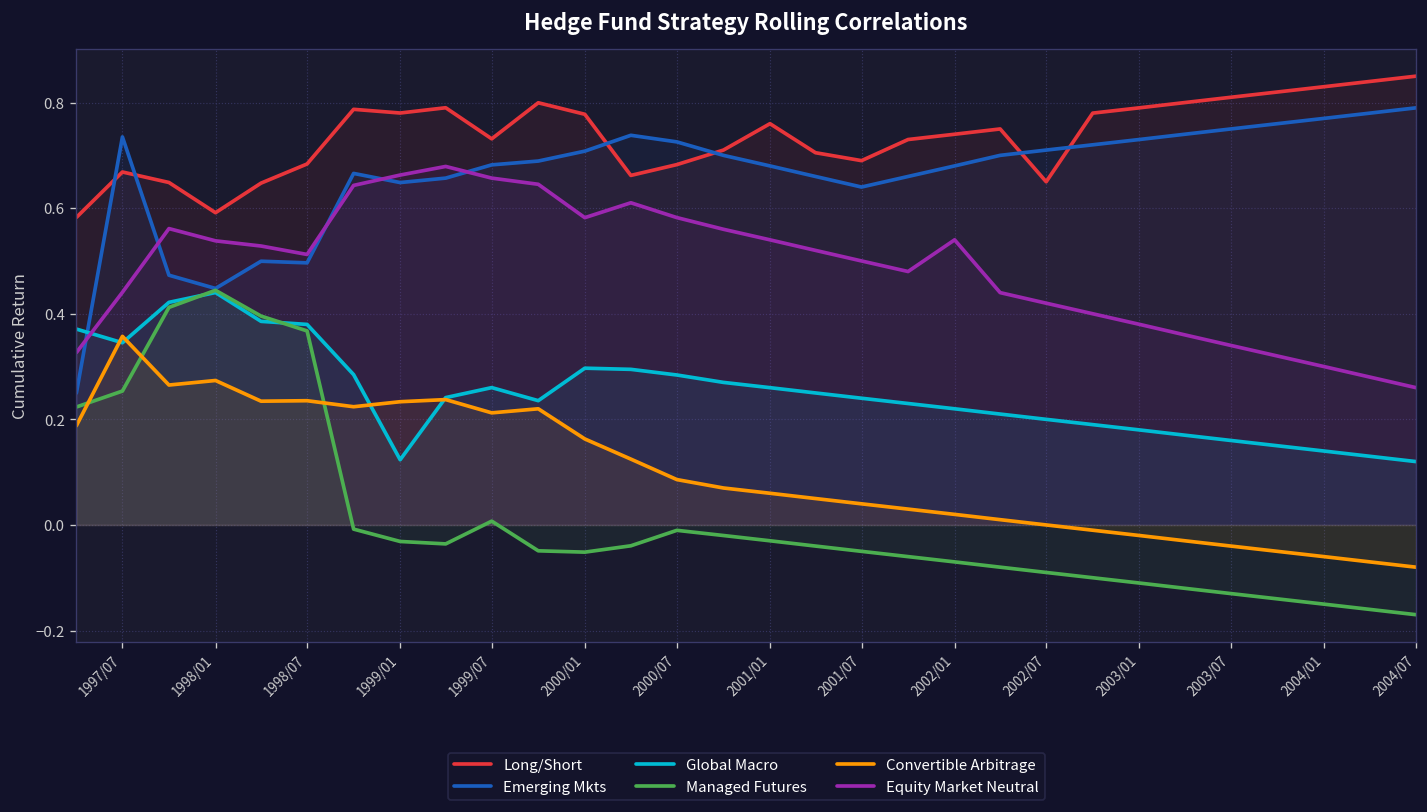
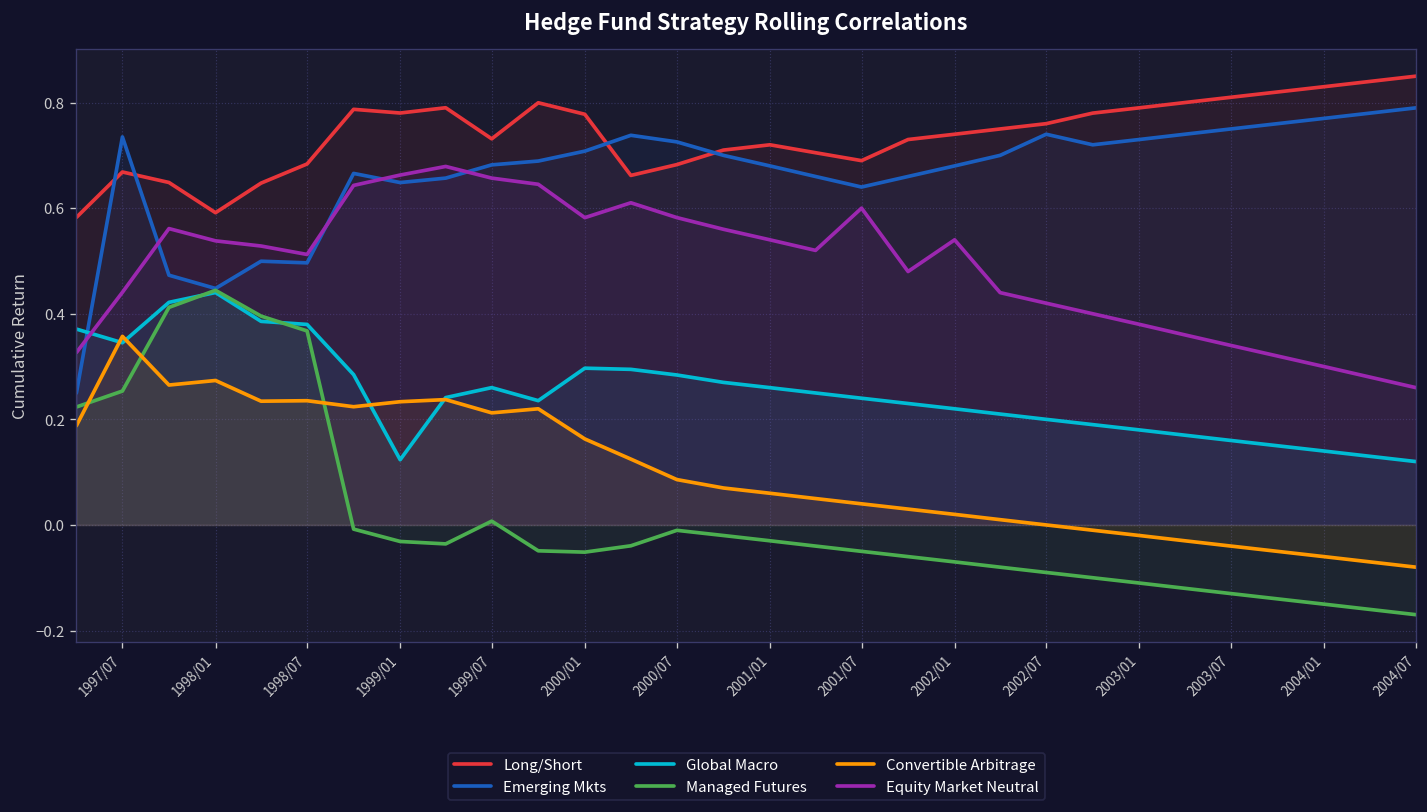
Long/Short, 2001/01: 0.76 -> 0.72
Equity Market Neutral, 2001/07: 0.5 -> 0.6
Long/Short, 2002/07: 0.65 -> 0.76
Emerging Mkts, 2002/07: 0.71 -> 0.74
